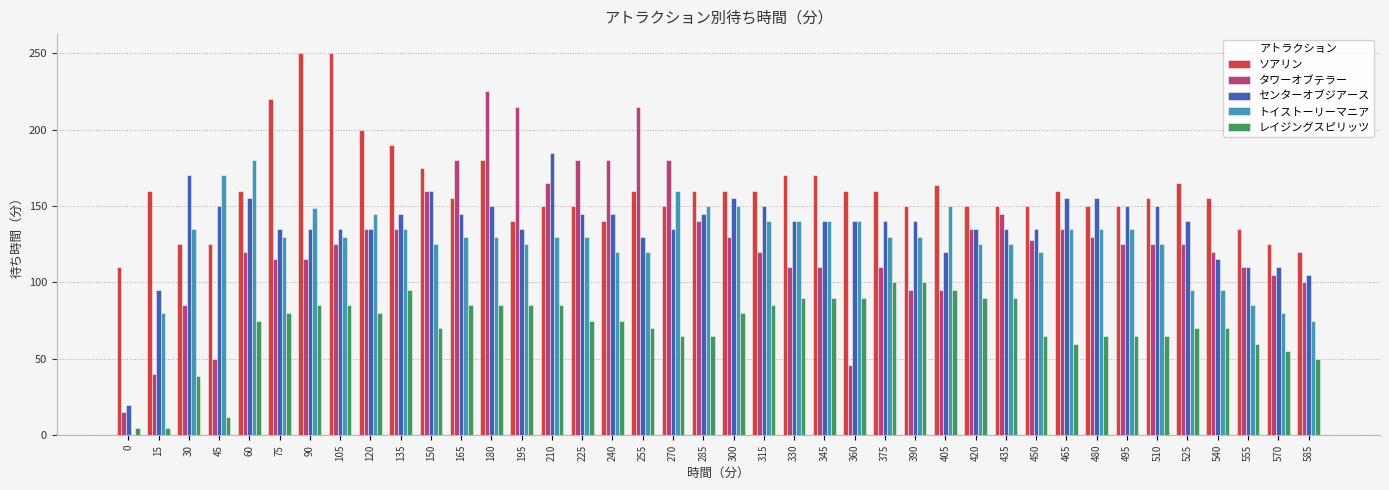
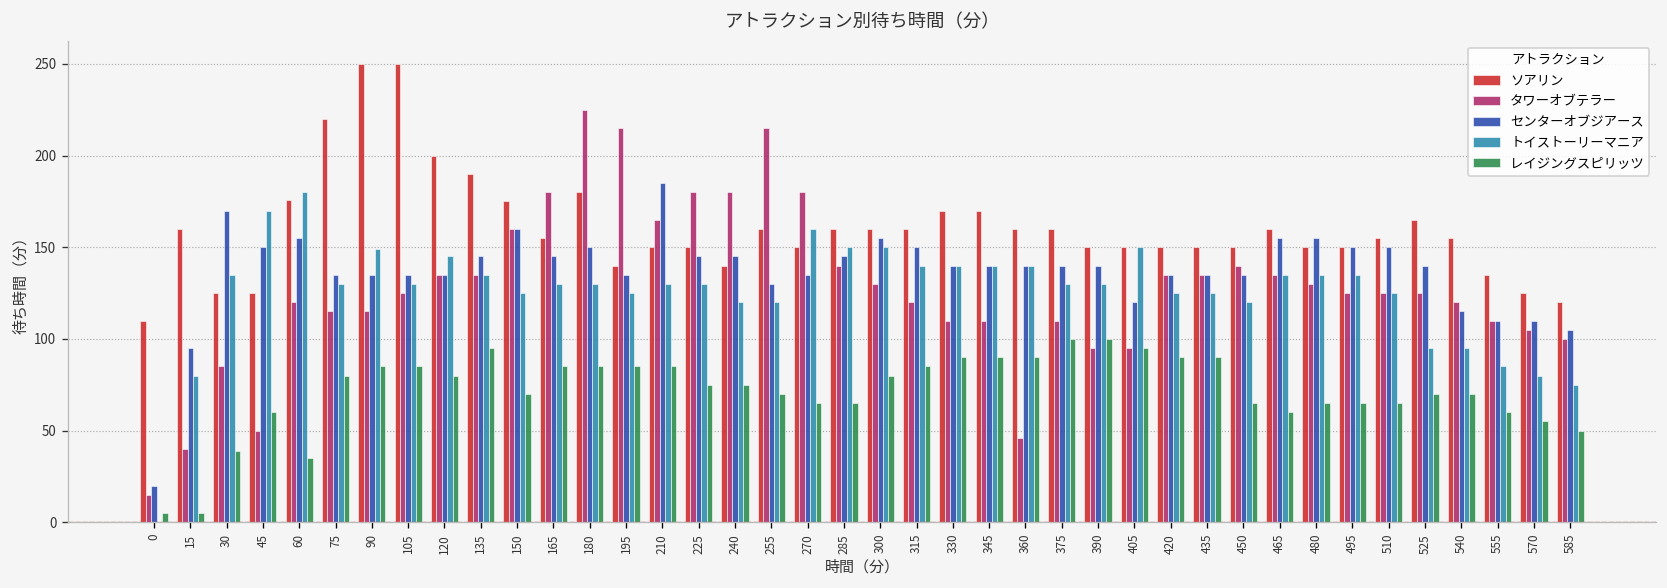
レイジングスピリッツ, 45: 12 -> 60
ソアリン, 60: 160 -> 176
レイジングスピリッツ, 60: 75 -> 35
ソアリン, 405: 164 -> 150
タワーオブテラー, 435: 145 -> 135
タワーオブテラー, 450: 128 -> 140
